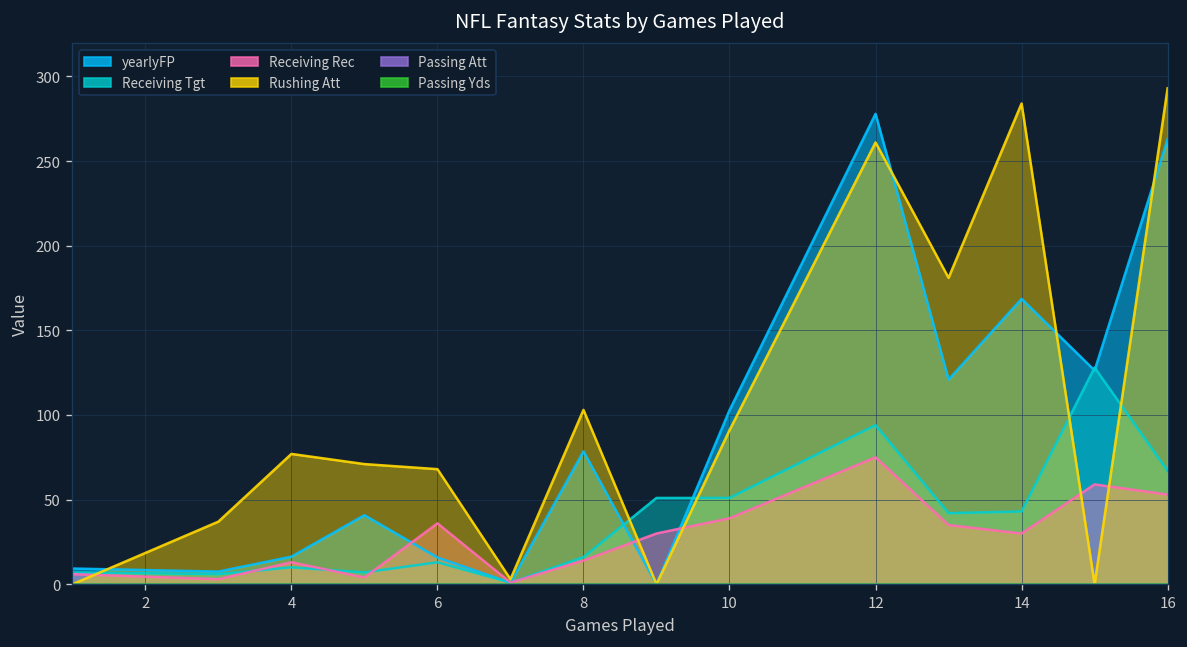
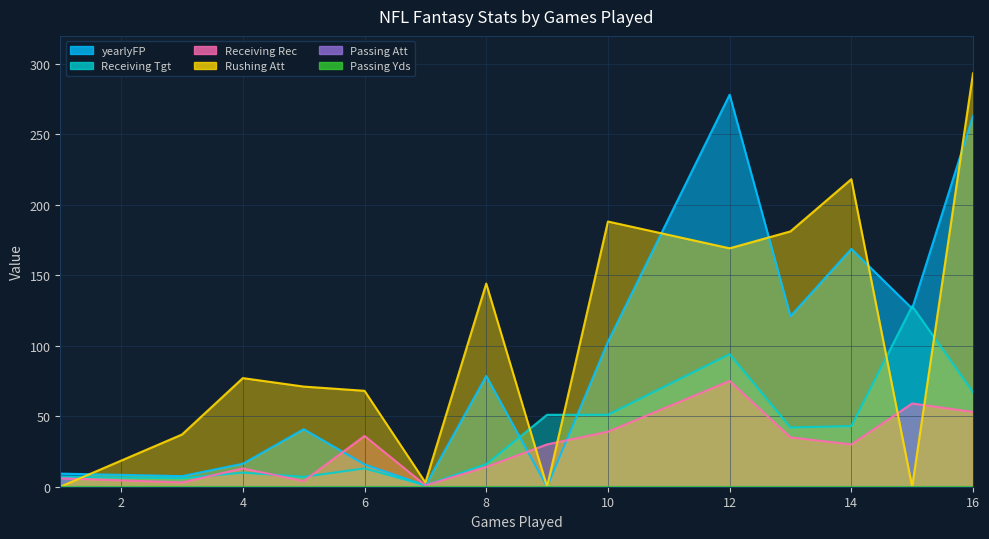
Rushing Att, 8: 103 -> 144
Rushing Att, 10: 91 -> 188
Rushing Att, 12: 261 -> 169
Rushing Att, 14: 284 -> 218
